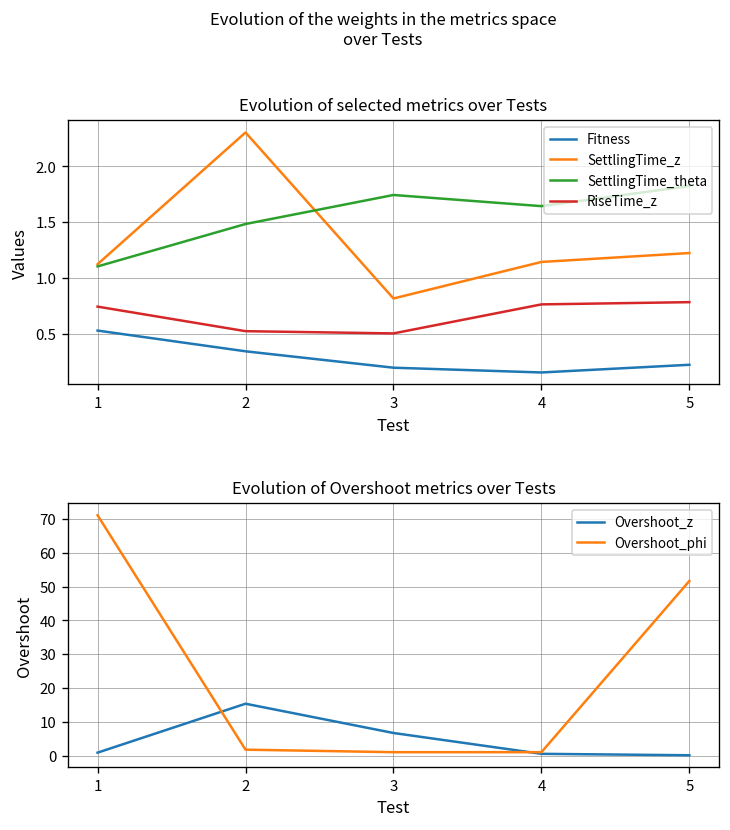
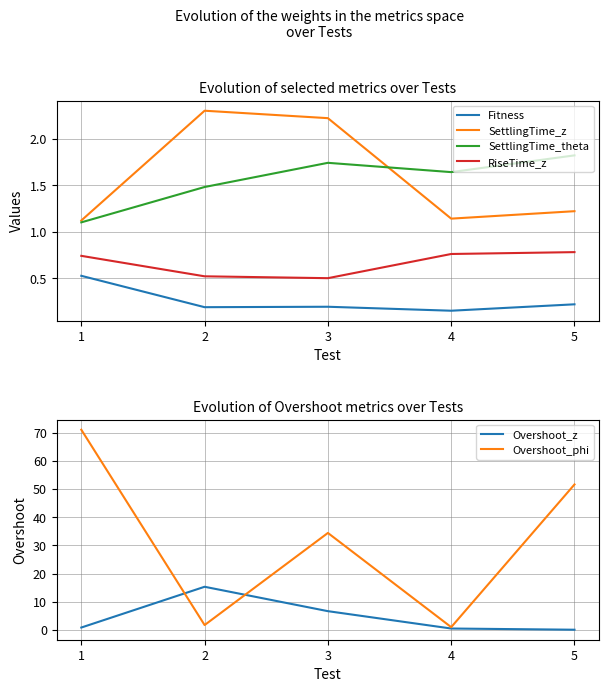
Evolution of selected metrics over Tests, Fitness, 2: 0.3 -> 0.2
Evolution of selected metrics over Tests, SettlingTime_z, 3: 0.8 -> 2.2
Evolution of Overshoot metrics over Tests, Overshoot_phi, 3: 1 -> 34
